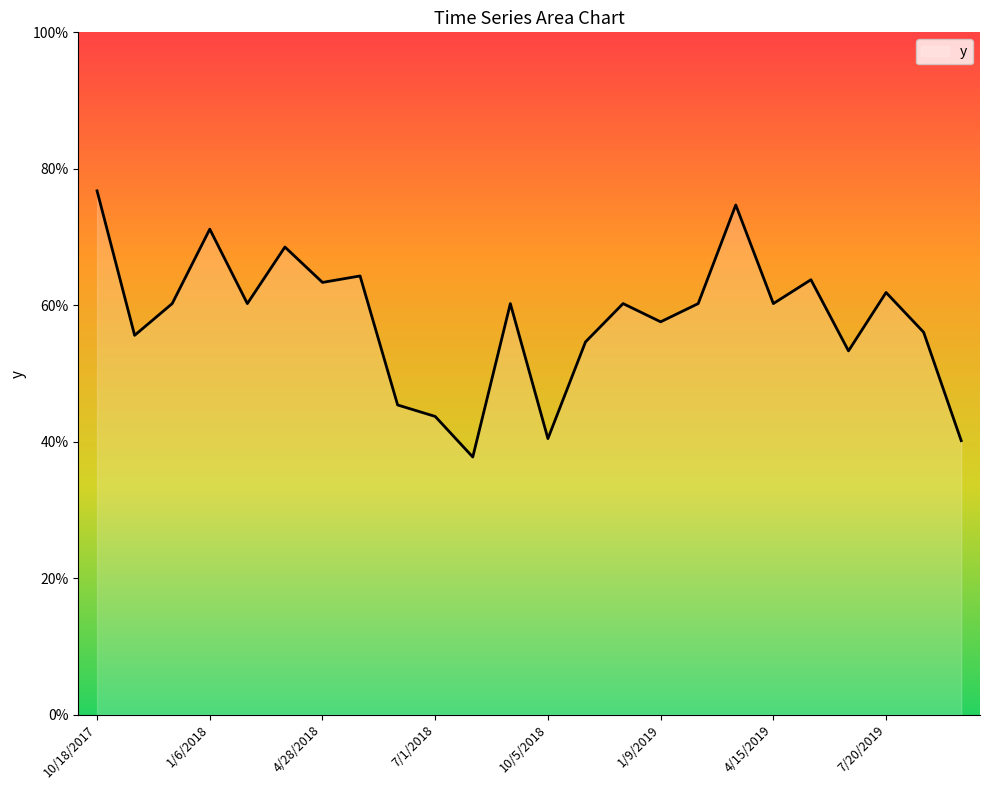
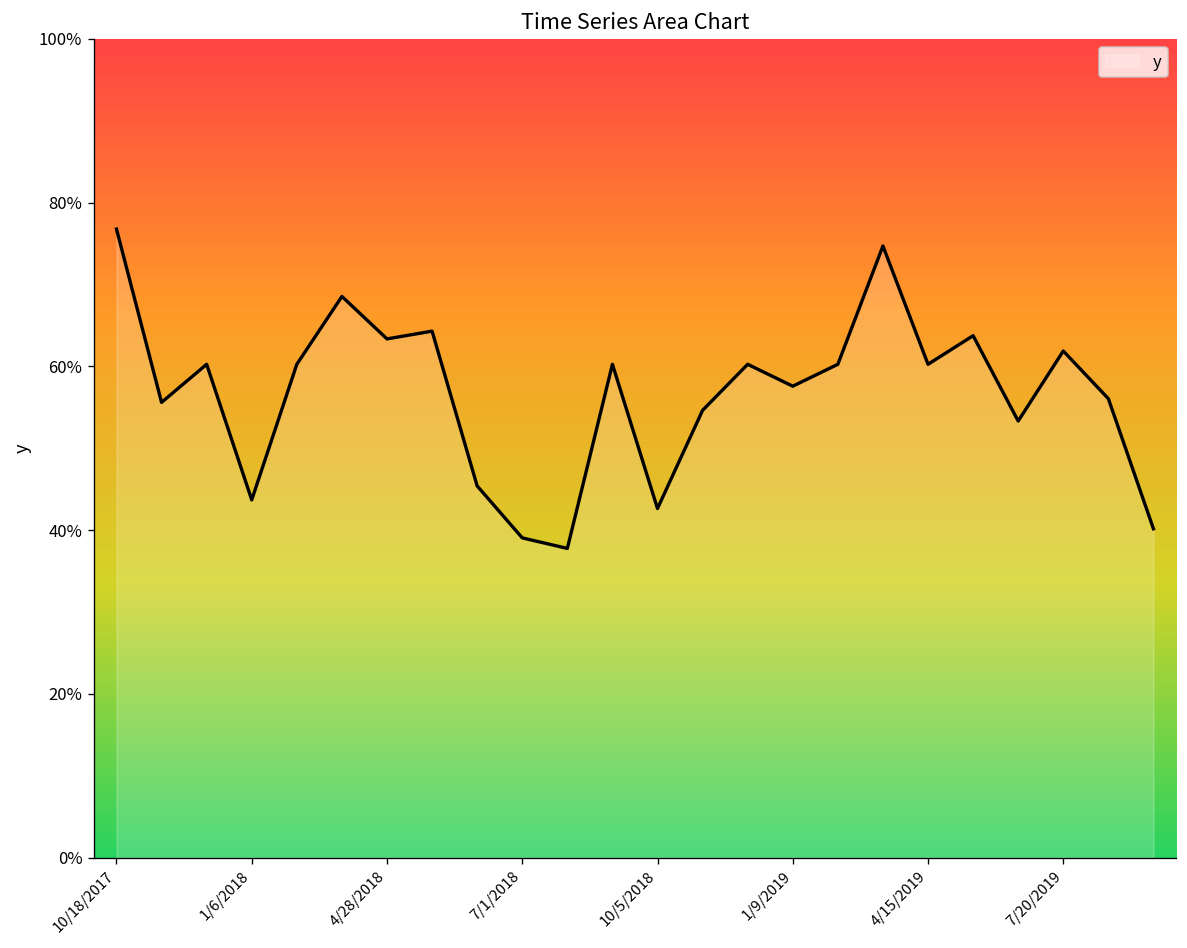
1/6/2018: 71% -> 44%
7/1/2018: 44% -> 39%
10/5/2018: 40% -> 43%
